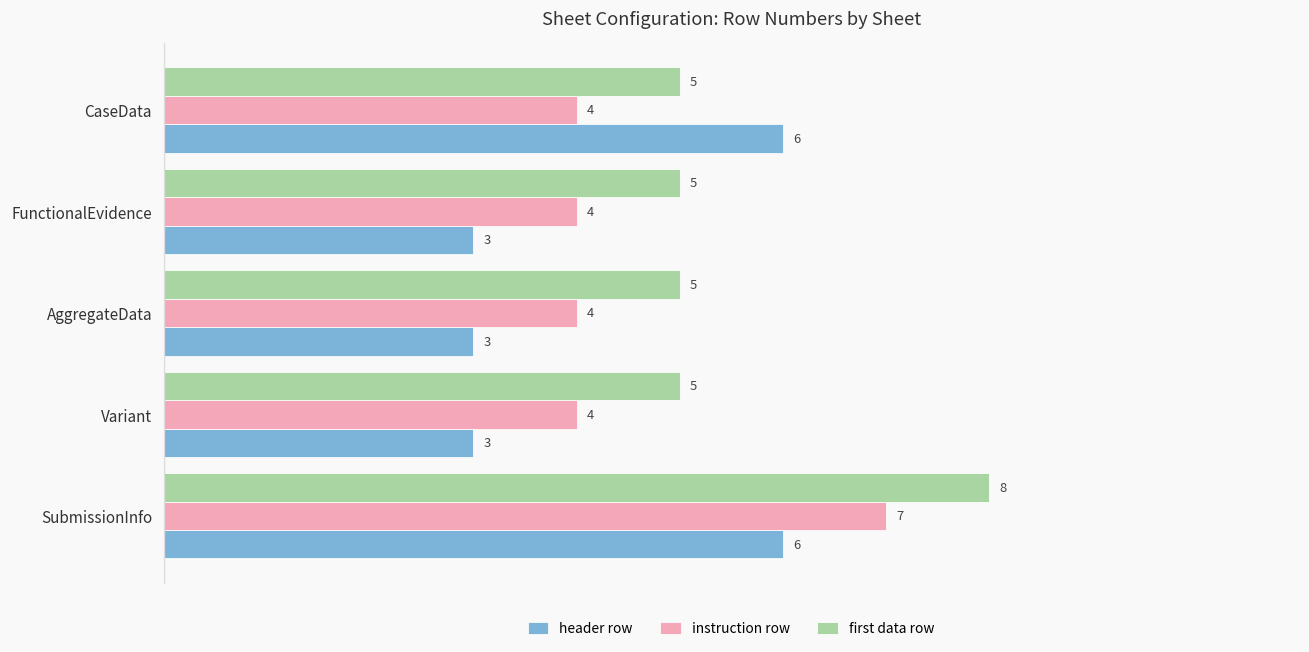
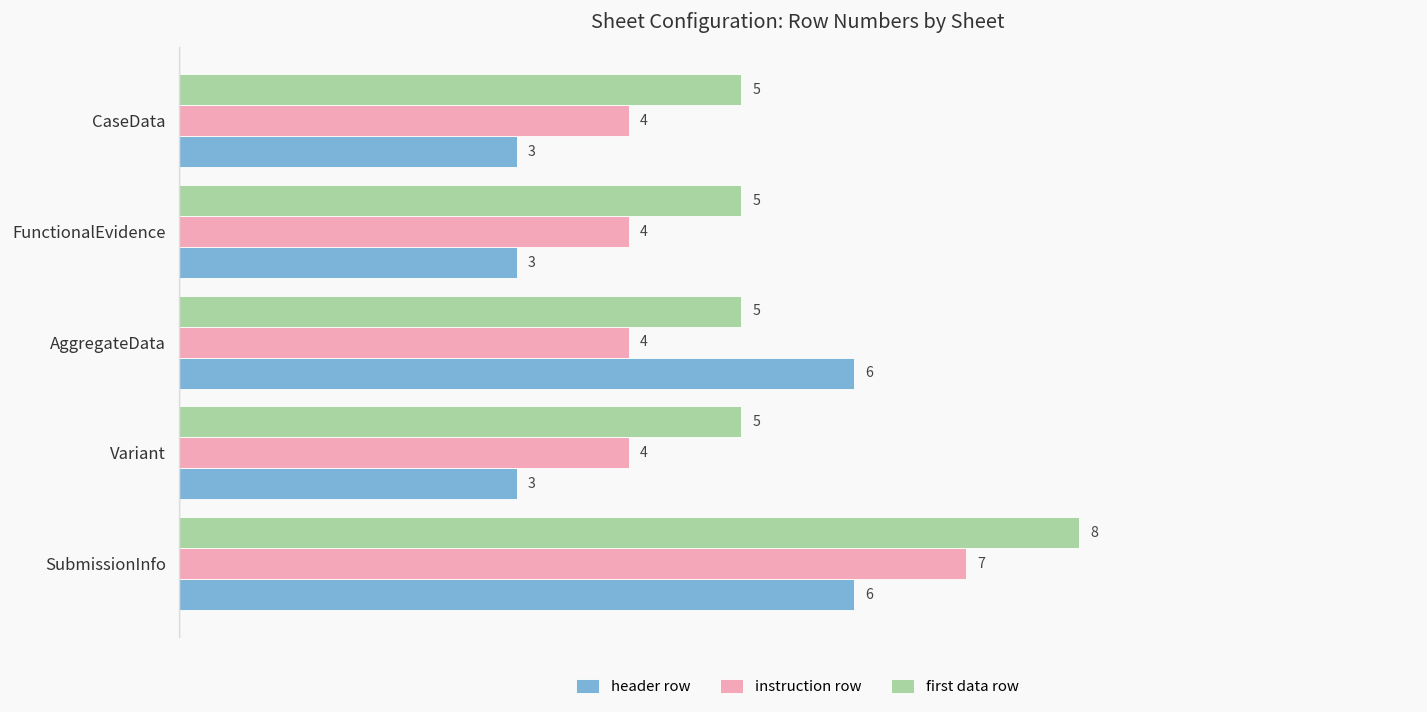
header row, CaseData: 6 -> 3
header row, AggregateData: 3 -> 6
